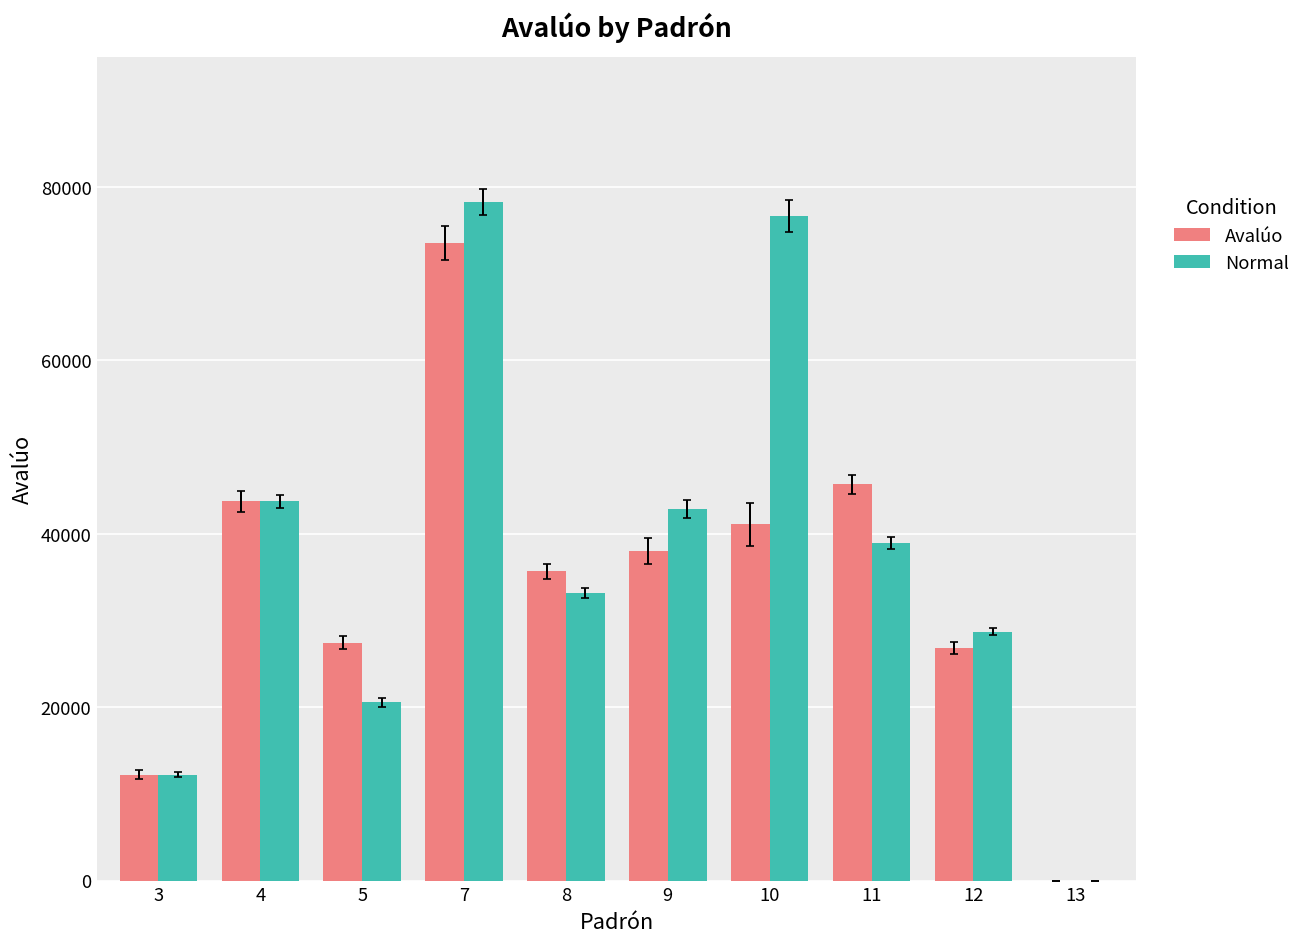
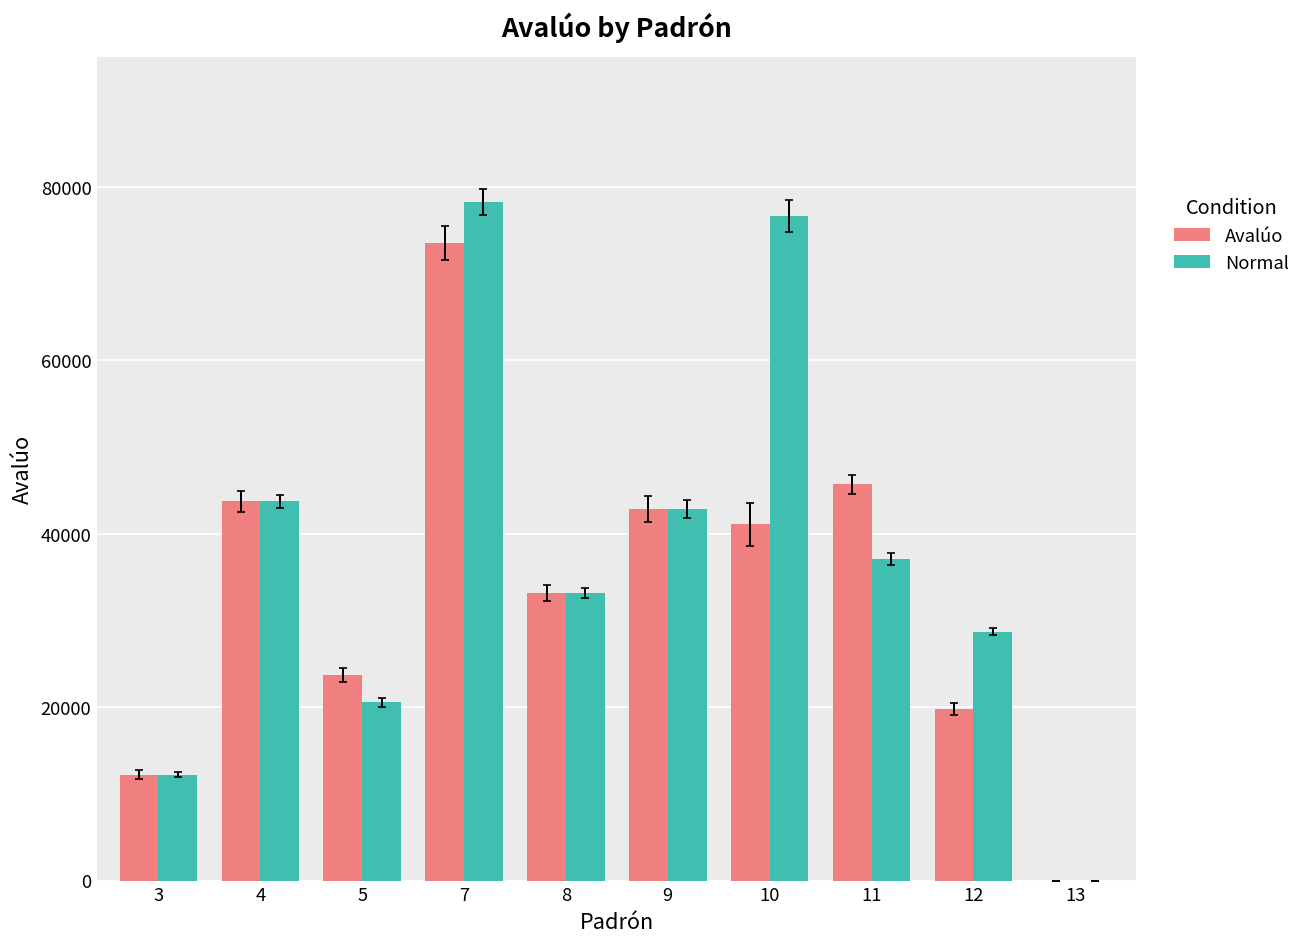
Avalúo, 5: 27000 -> 24000
Avalúo, 8: 36000 -> 33000
Avalúo, 9: 38000 -> 43000
Normal, 11: 39000 -> 37000
Avalúo, 12: 27000 -> 20000
